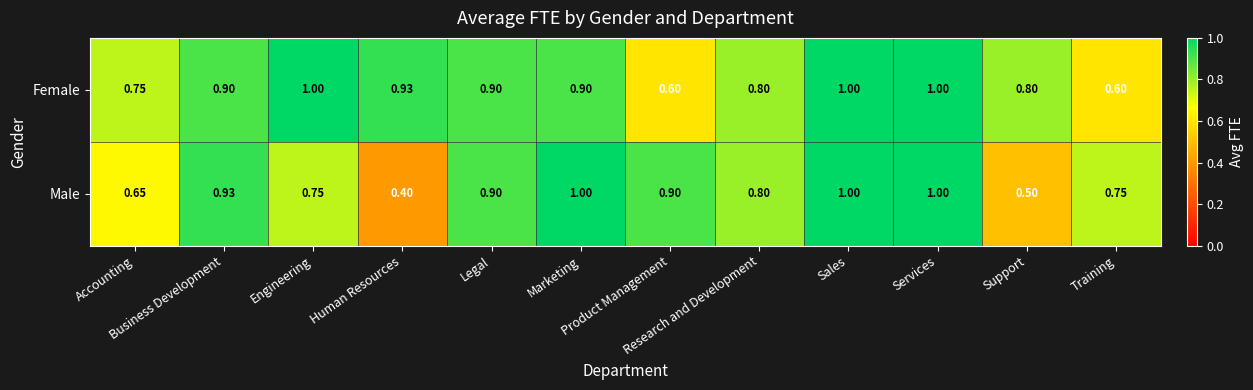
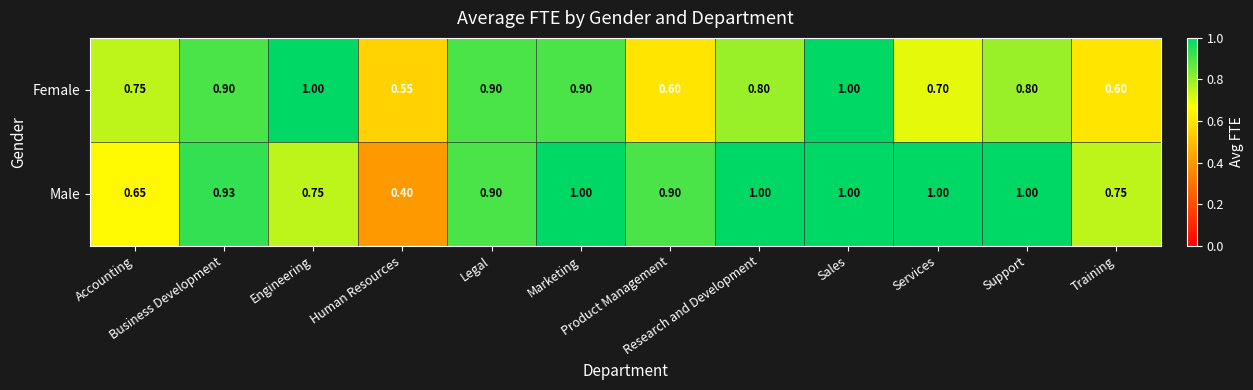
Female, Human Resources: 0.93 -> 0.55
Female, Services: 1.00 -> 0.70
Male, Research and Development: 0.80 -> 1.00
Male, Support: 0.50 -> 1.00
